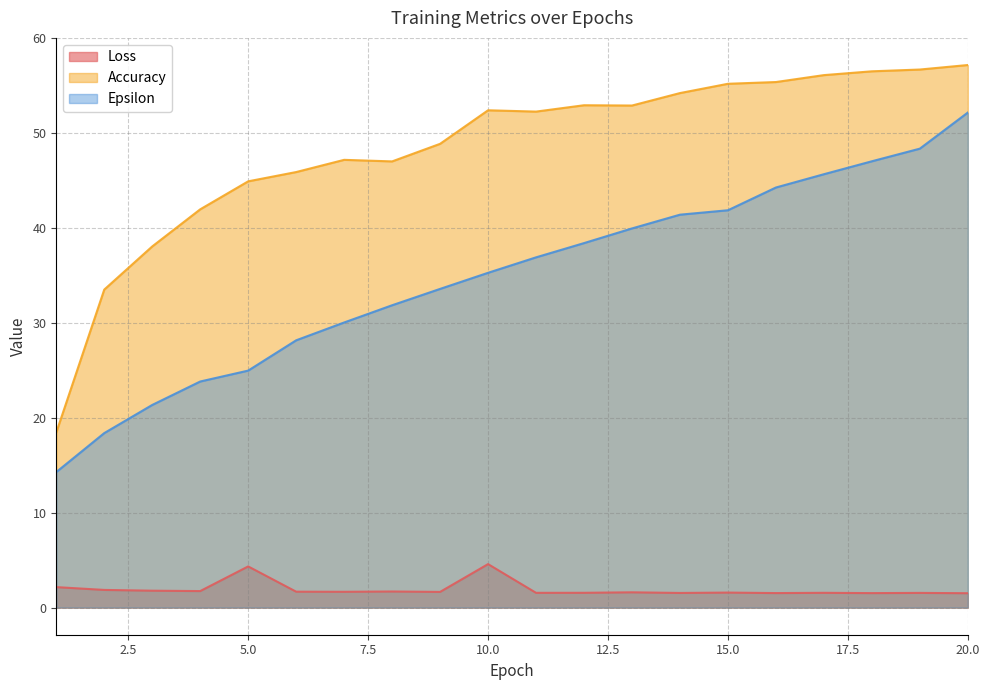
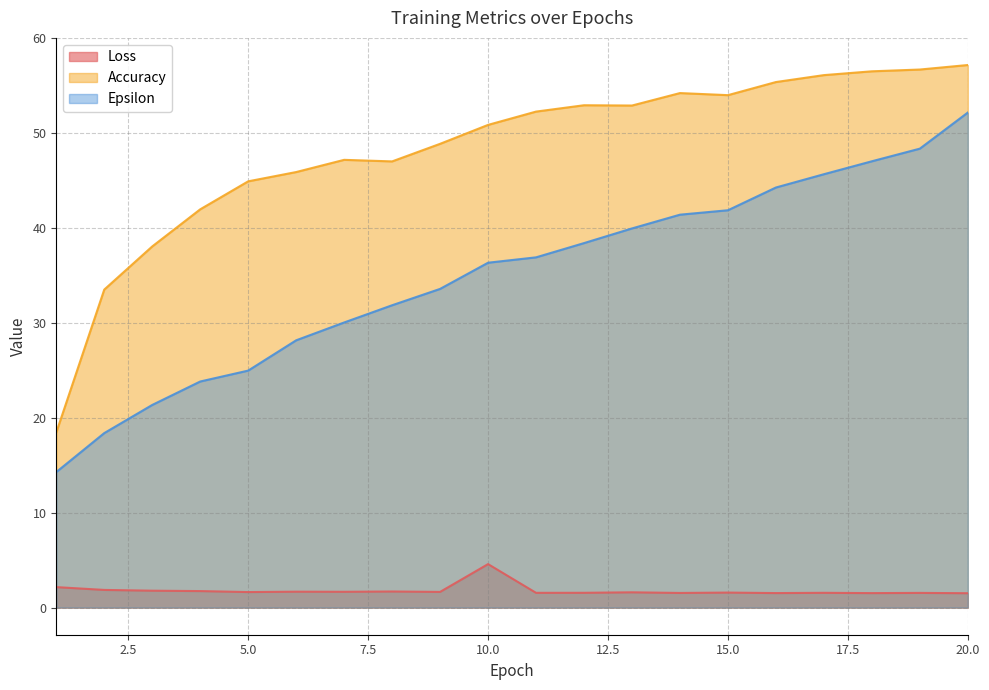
Loss, 5.0: 4 -> 2
Accuracy, 10.0: 52 -> 51
Epsilon, 10.0: 35 -> 36
Accuracy, 15.0: 55 -> 54
